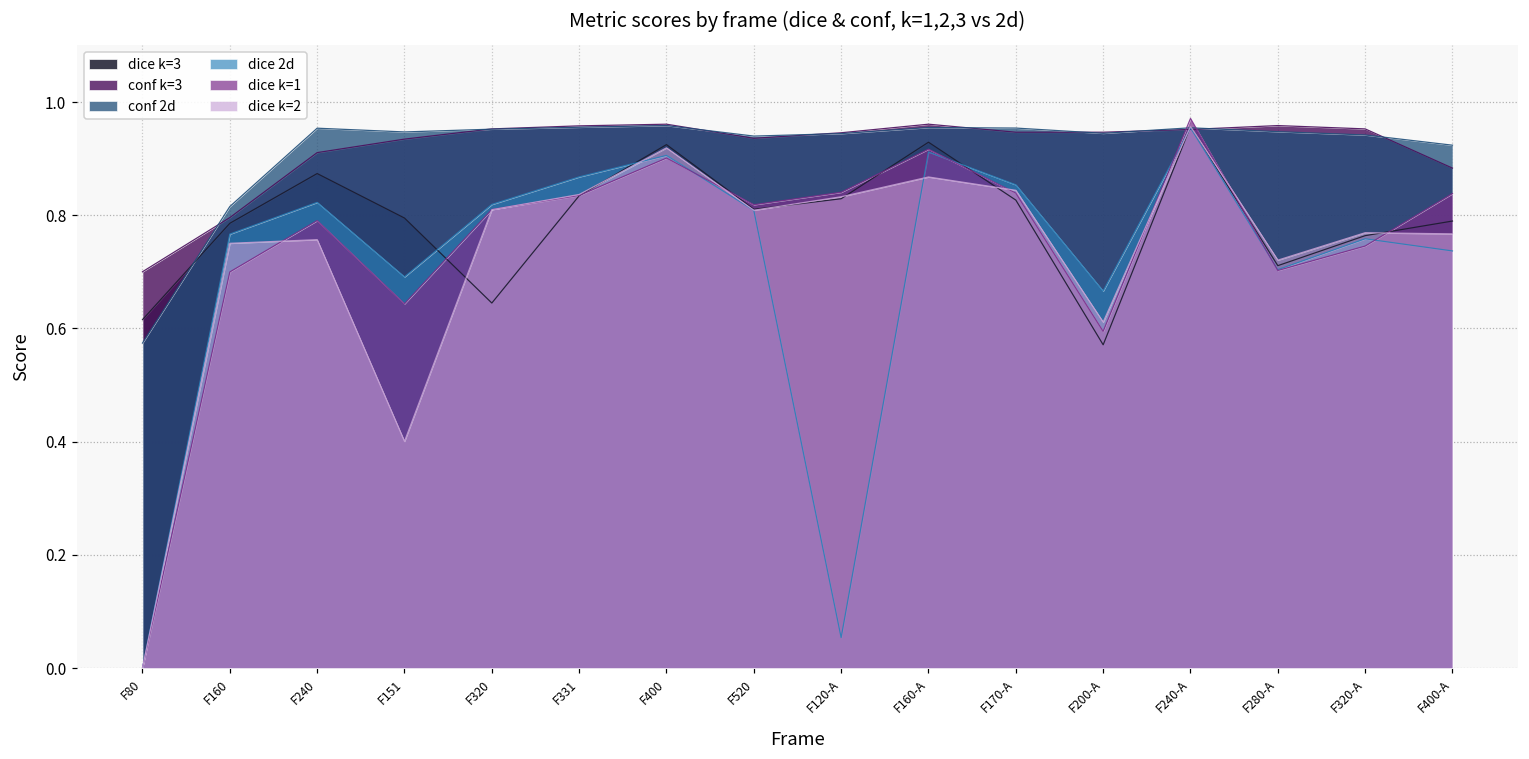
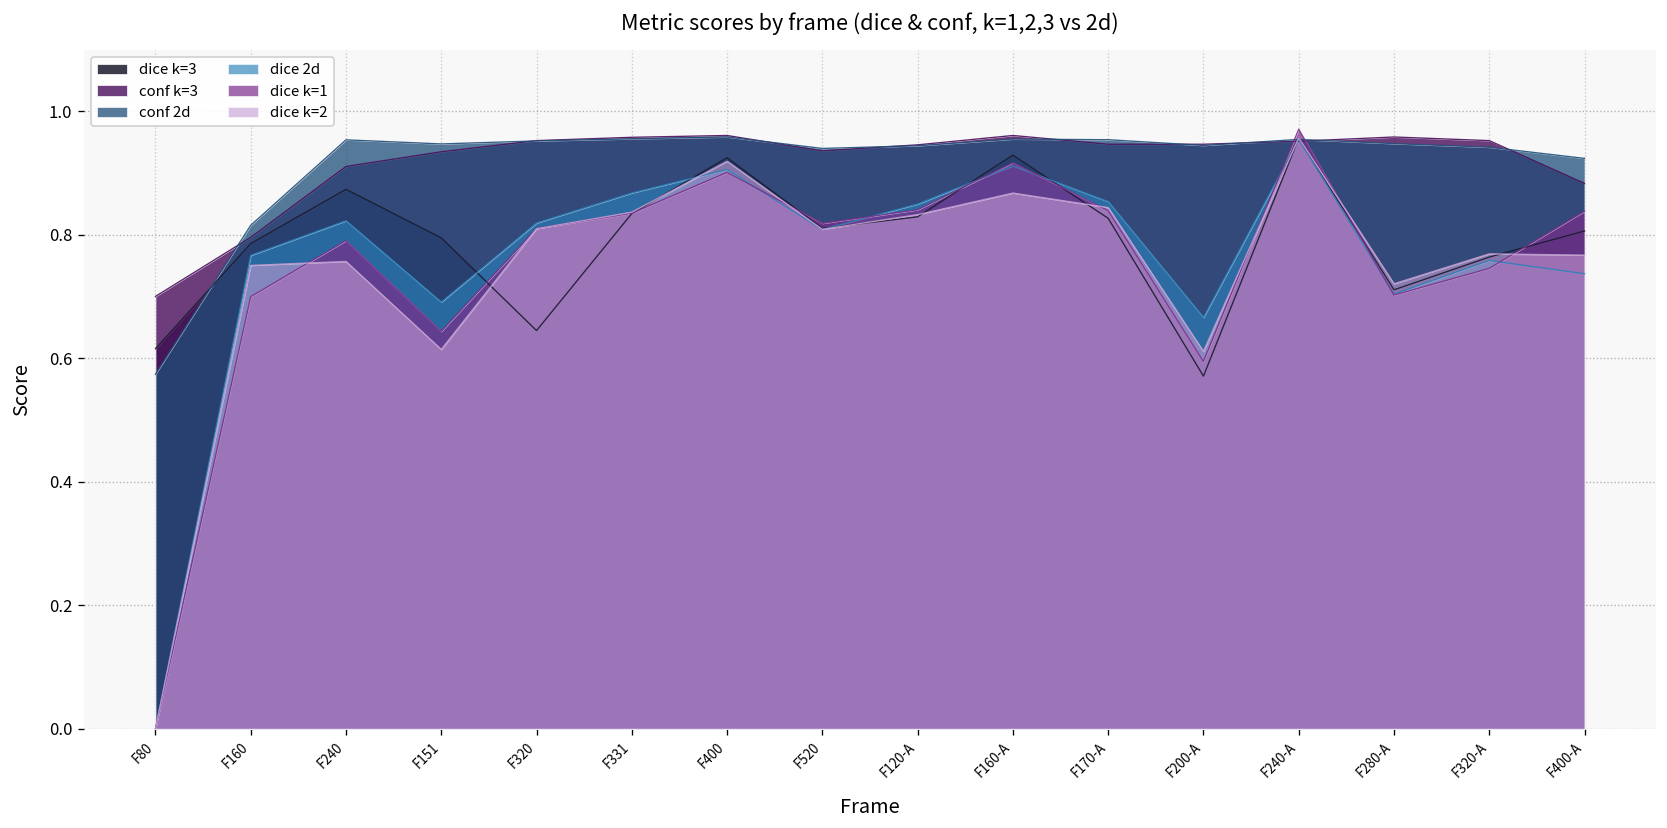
dice k=2, F151: 0.40 -> 0.61
dice 2d, F120-A: 0.05 -> 0.85
dice k=3, F400-A: 0.79 -> 0.81
